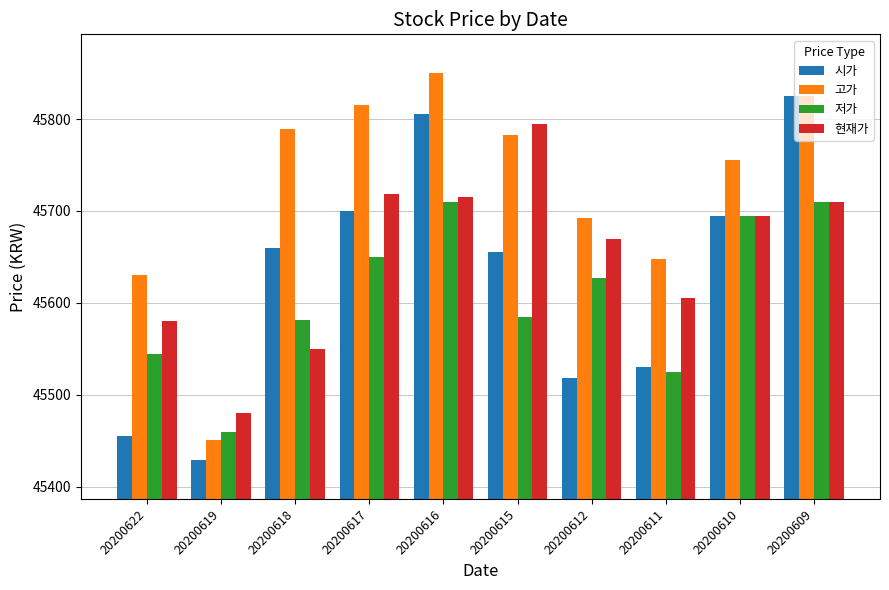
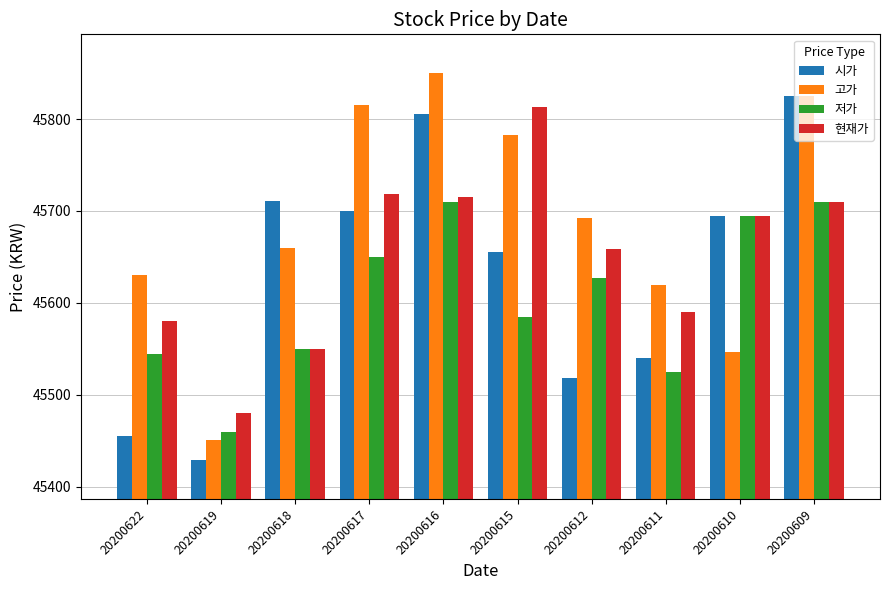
시가, 20200618: 45660 -> 45710
고가, 20200618: 45790 -> 45660
저가, 20200618: 45580 -> 45550
현재가, 20200615: 45800 -> 45810
현재가, 20200612: 45670 -> 45660
시가, 20200611: 45530 -> 45540
고가, 20200611: 45650 -> 45620
현재가, 20200611: 45610 -> 45590
고가, 20200610: 45760 -> 45550
